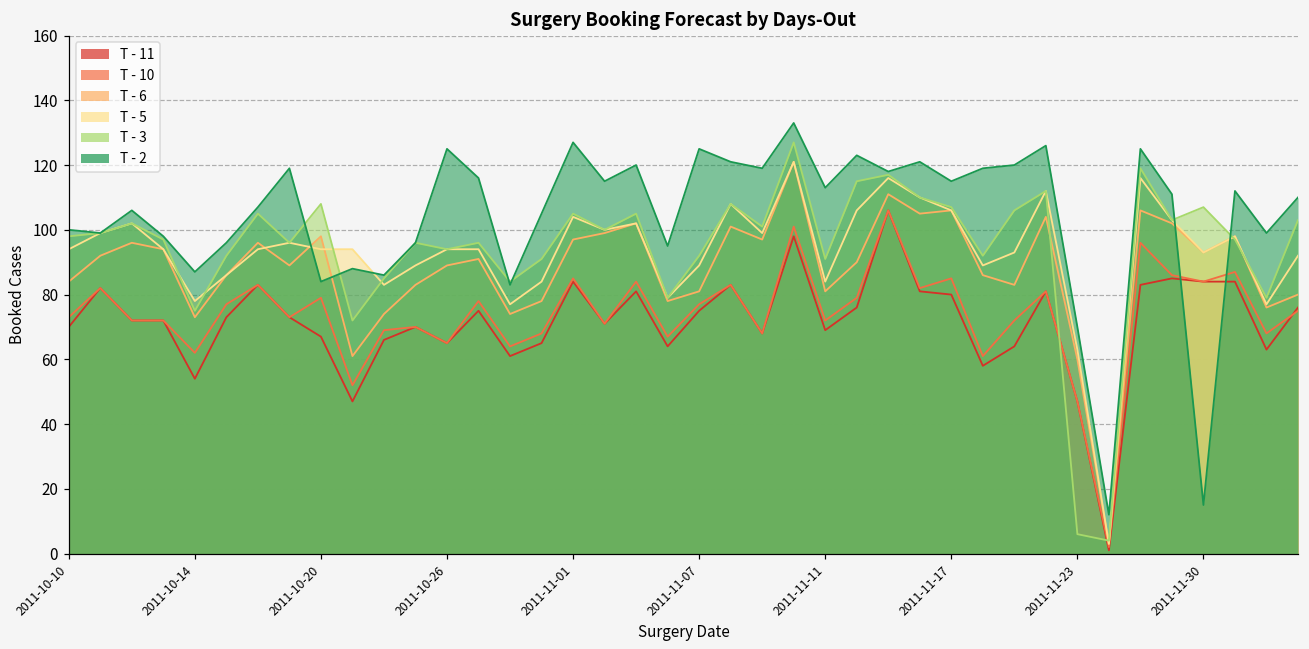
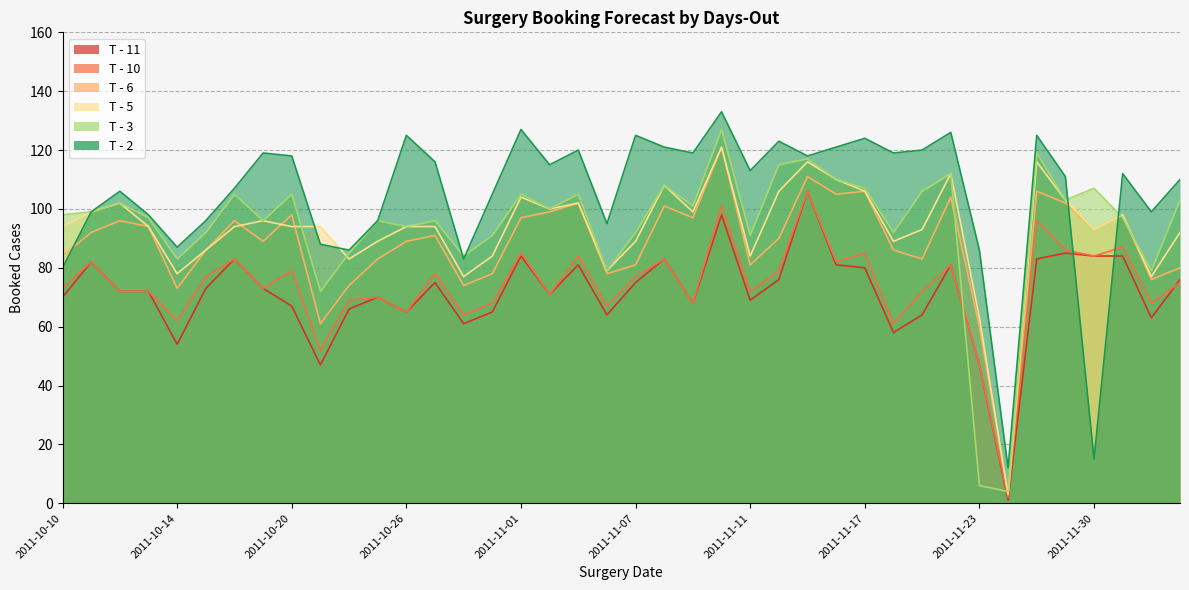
T - 2, 2011-10-10: 100 -> 80
T - 3, 2011-10-14: 75 -> 83
T - 3, 2011-10-20: 108 -> 105
T - 2, 2011-10-20: 84 -> 118
T - 2, 2011-11-17: 115 -> 124
T - 2, 2011-11-23: 70 -> 86
